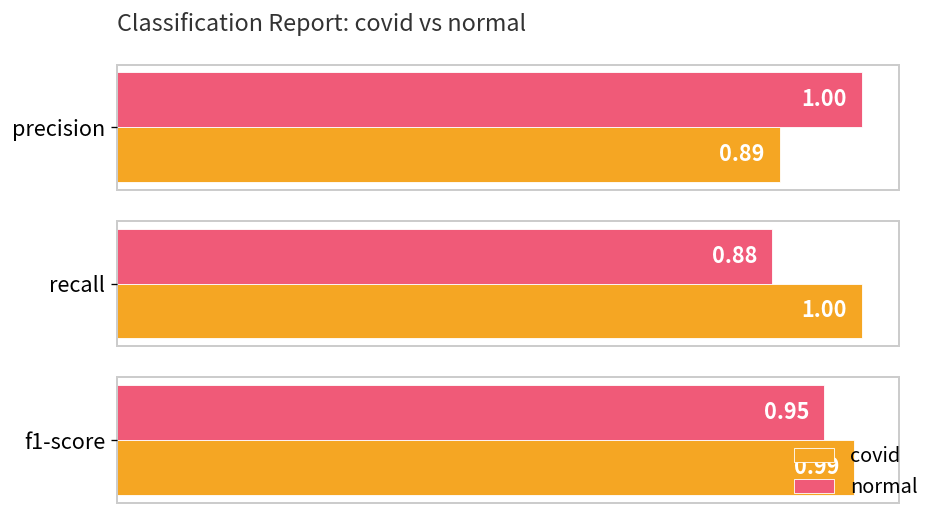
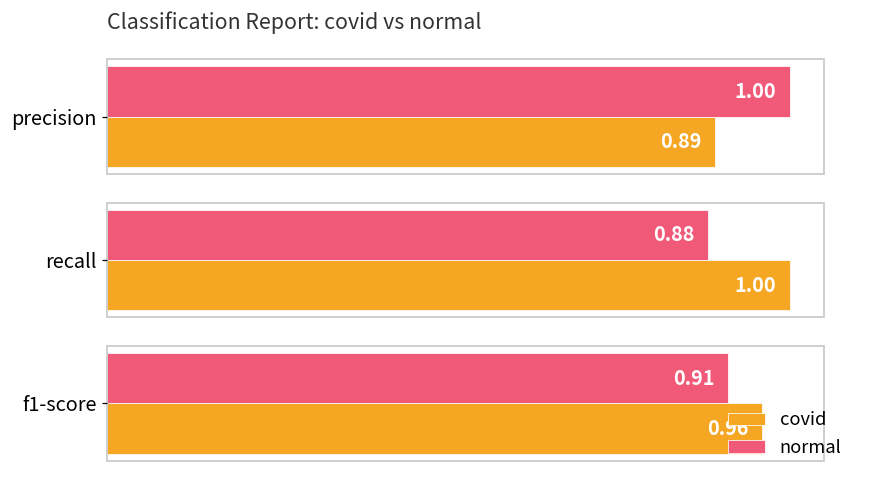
normal, f1-score: 0.95 -> 0.91
covid, f1-score: 0.99 -> 0.96
